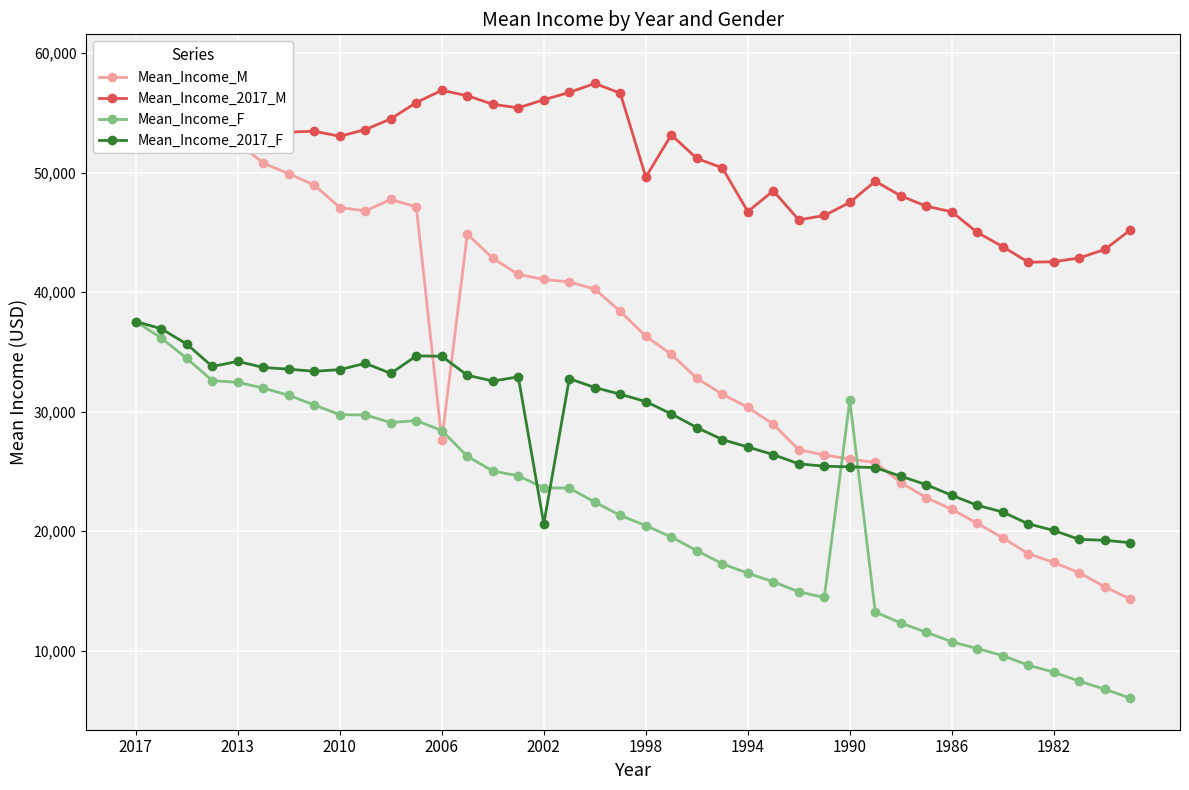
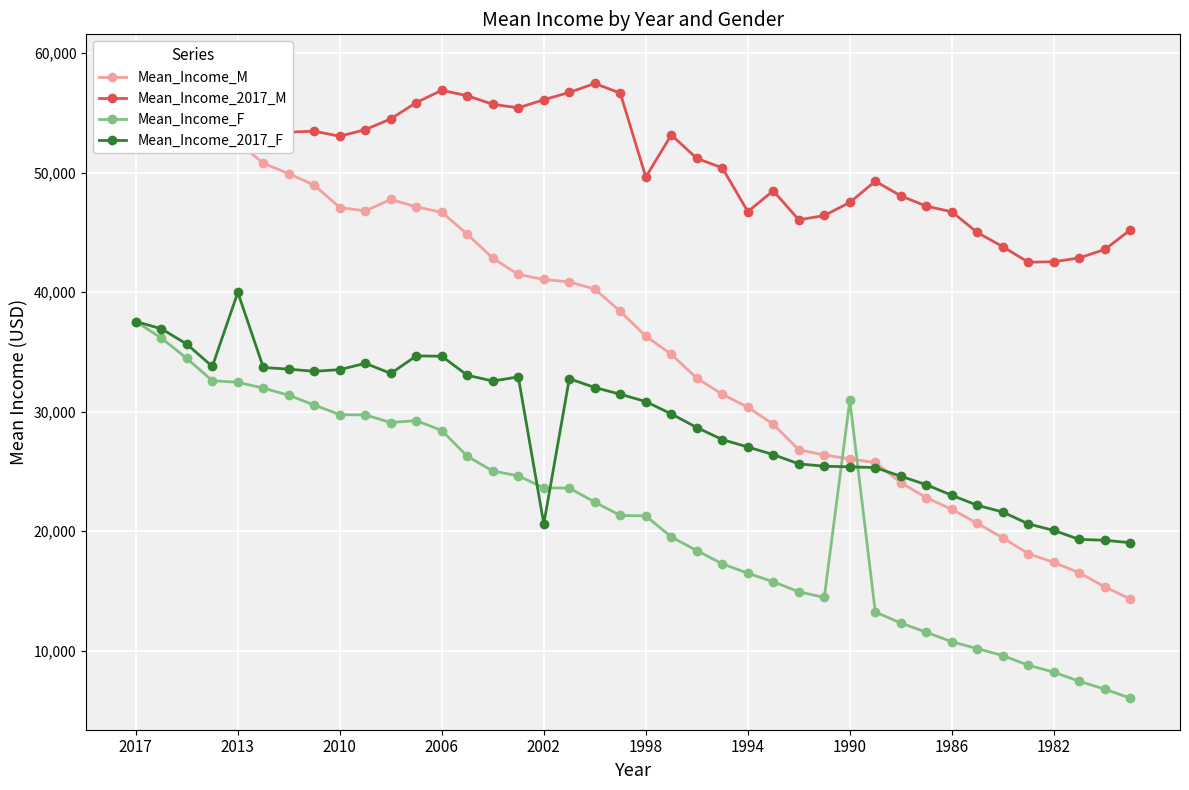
Mean_Income_2017_F, 2013: 34,200 -> 40,000
Mean_Income_M, 2006: 27,600 -> 46,700
Mean_Income_F, 1998: 20,500 -> 21,300
